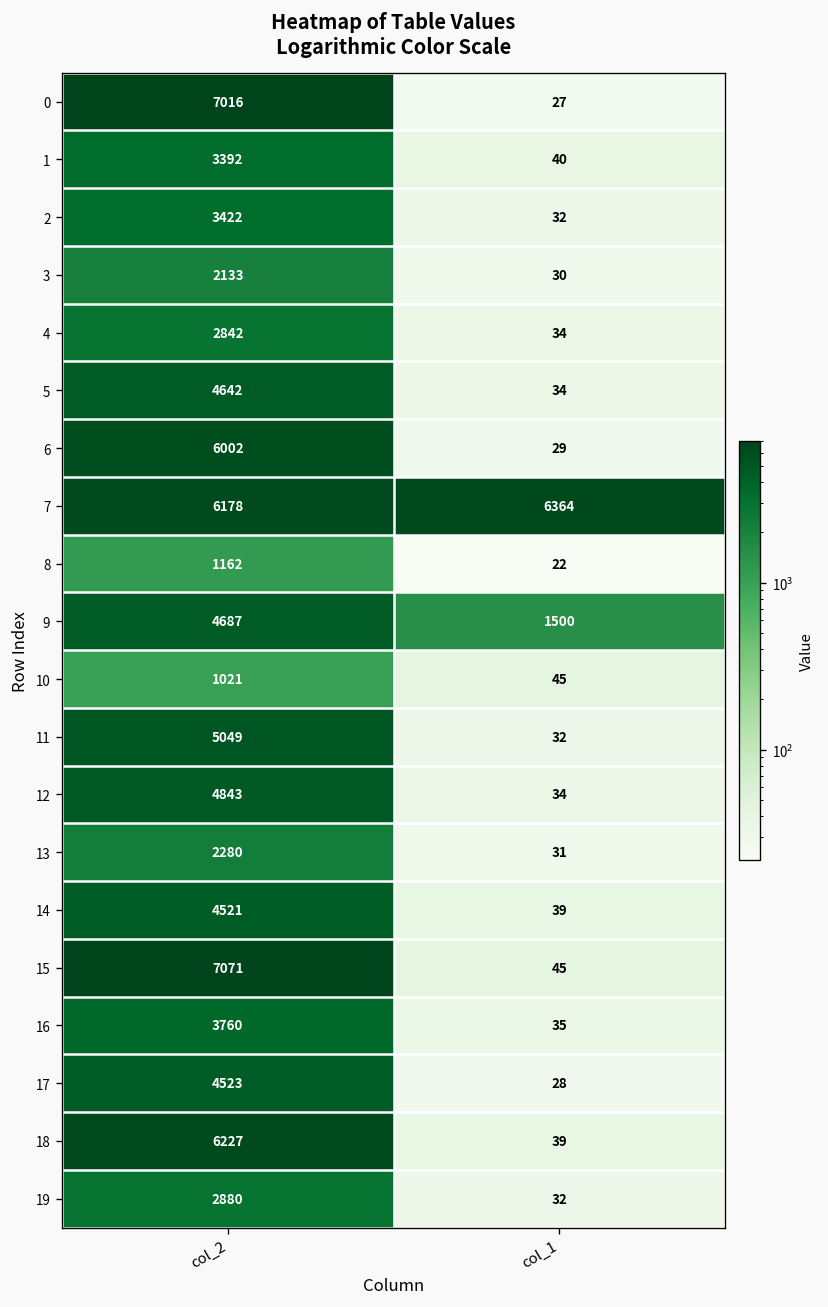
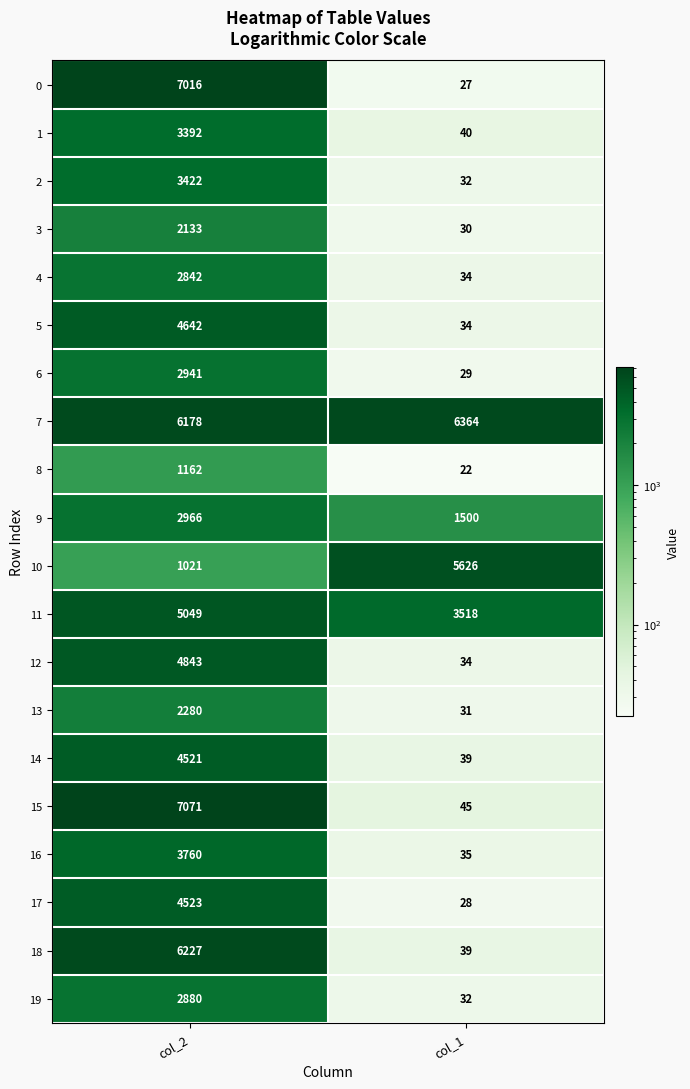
6, col_2: 6002 -> 2941
9, col_2: 4687 -> 2966
10, col_1: 45 -> 5626
11, col_1: 32 -> 3518
